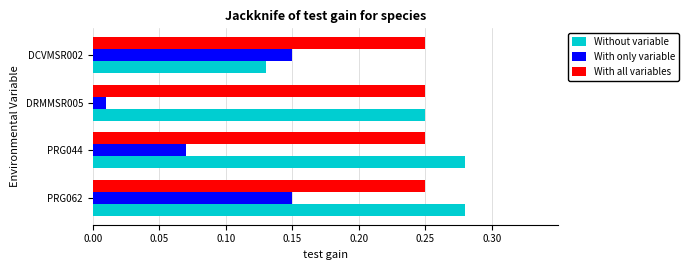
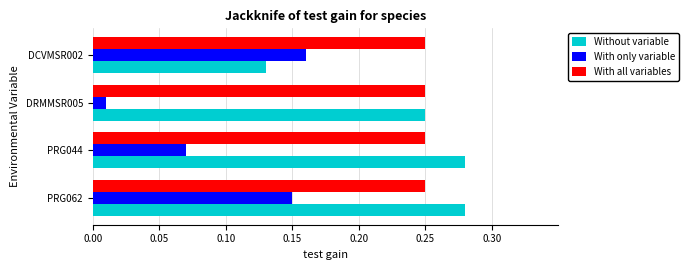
With only variable, DCVMSR002: 0.15 -> 0.16
